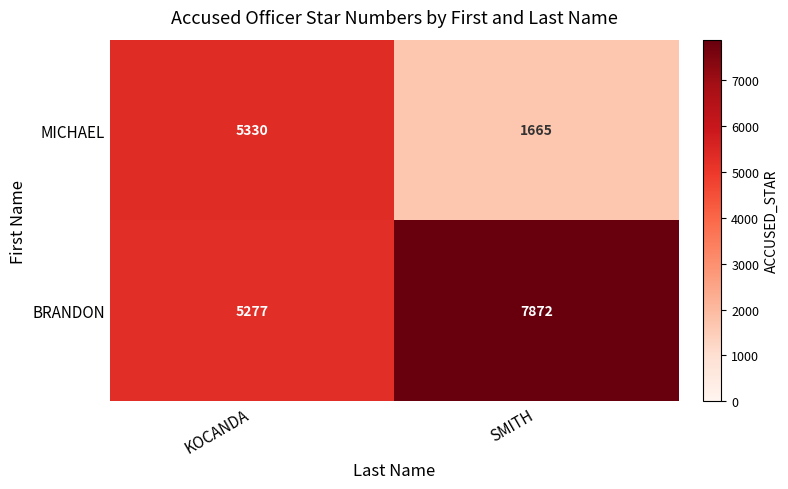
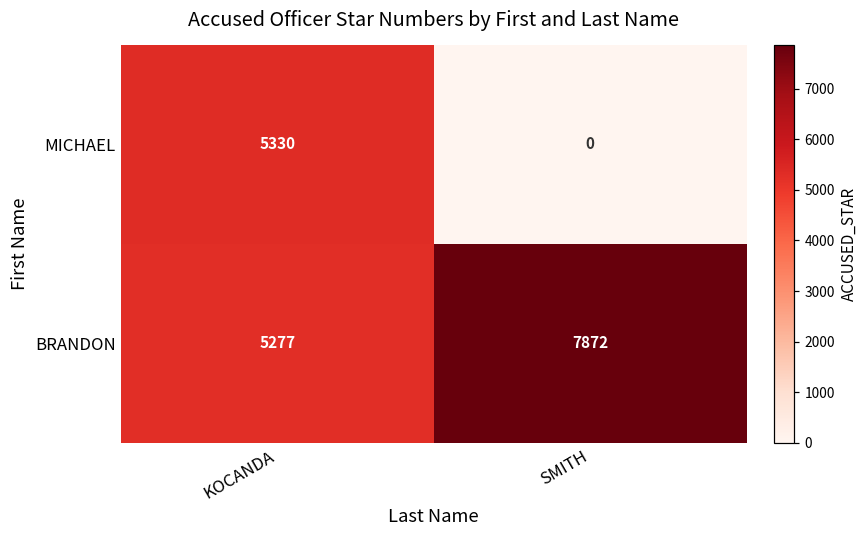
MICHAEL, SMITH: 1665 -> 0
